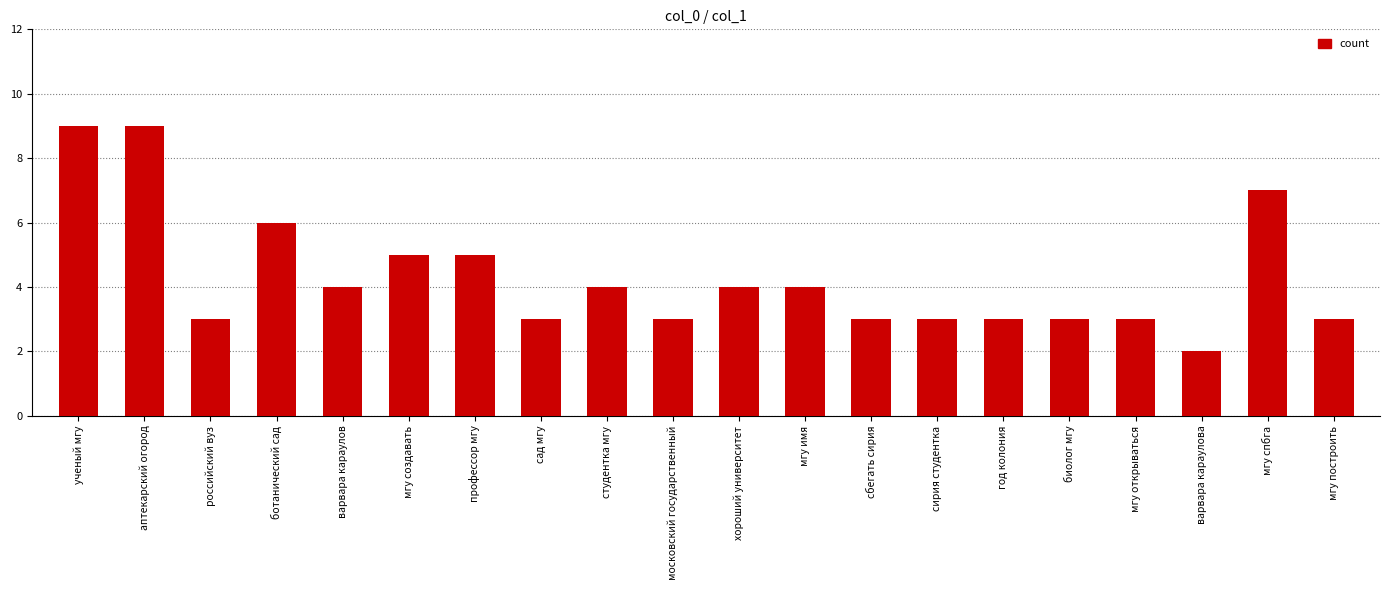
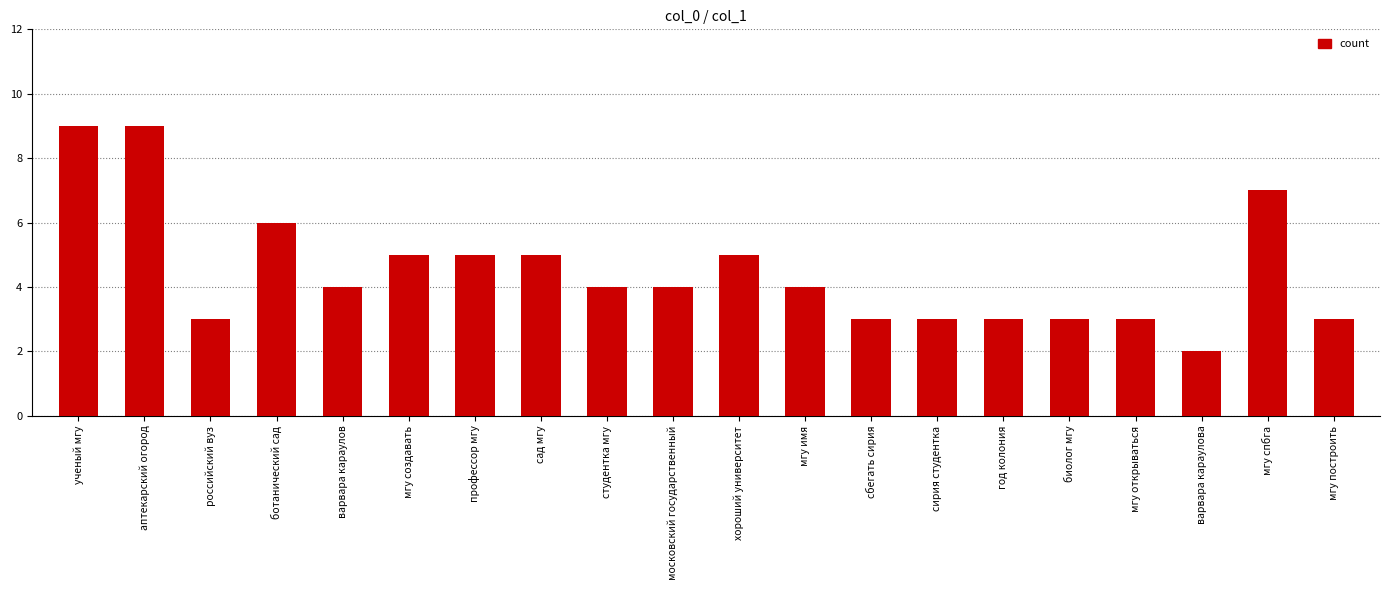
сад мгу: 3 -> 5
московский государственный: 3 -> 4
хороший университет: 4 -> 5
